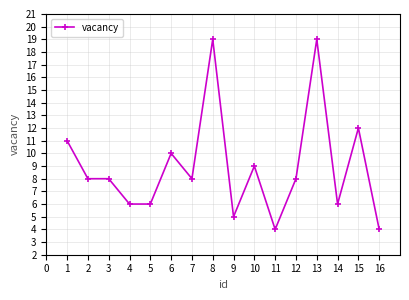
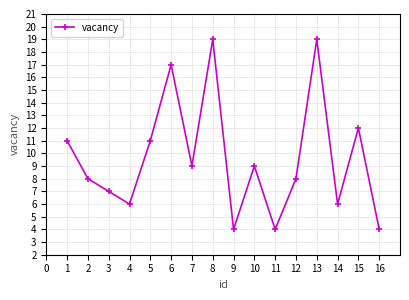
3: 8 -> 7
5: 6 -> 11
6: 10 -> 17
7: 8 -> 9
9: 5 -> 4
